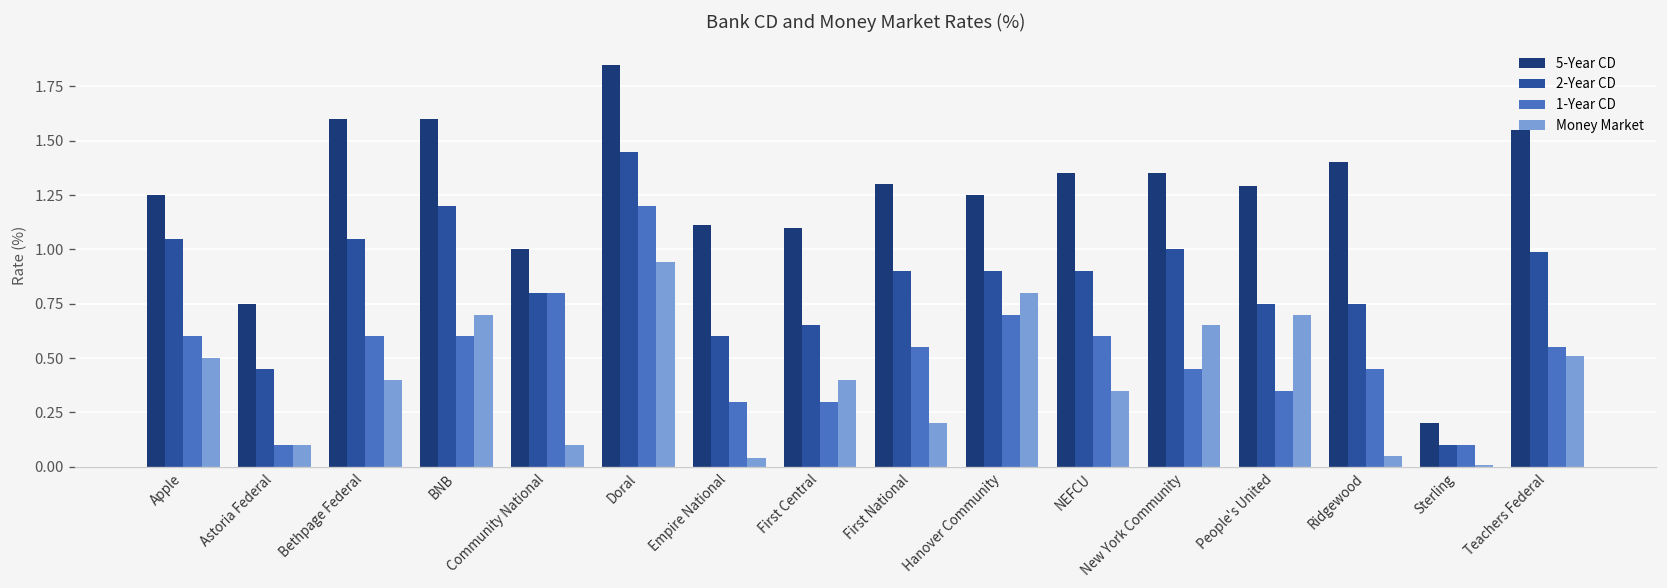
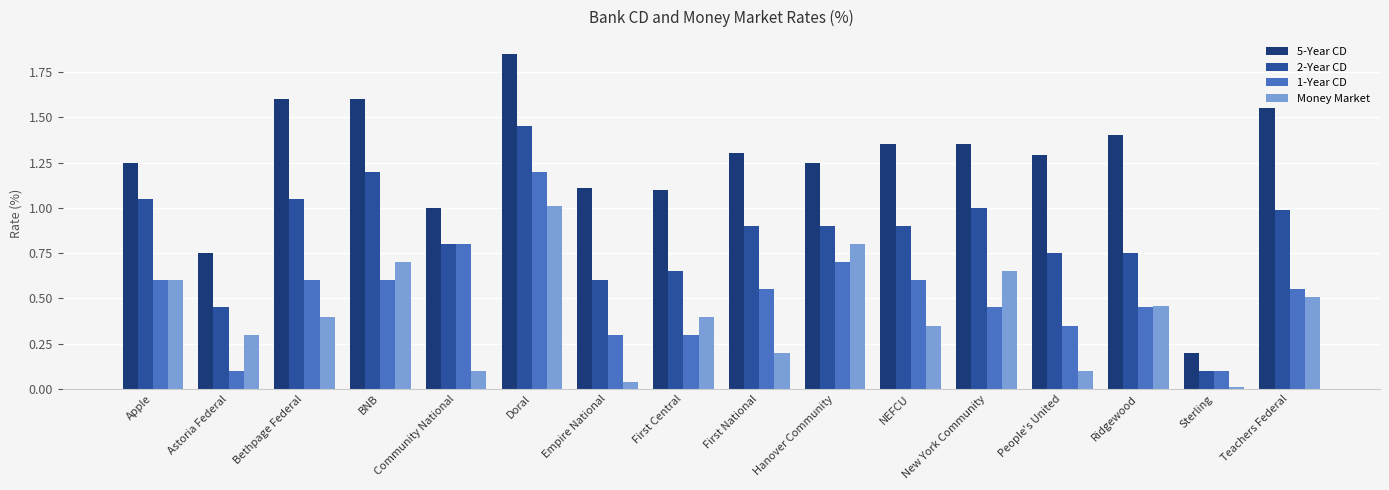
Money Market, Apple: 0.5 -> 0.6
Money Market, Astoria Federal: 0.1 -> 0.3
Money Market, Doral: 0.94 -> 1.01
Money Market, People's United: 0.7 -> 0.1
Money Market, Ridgewood: 0.05 -> 0.46
